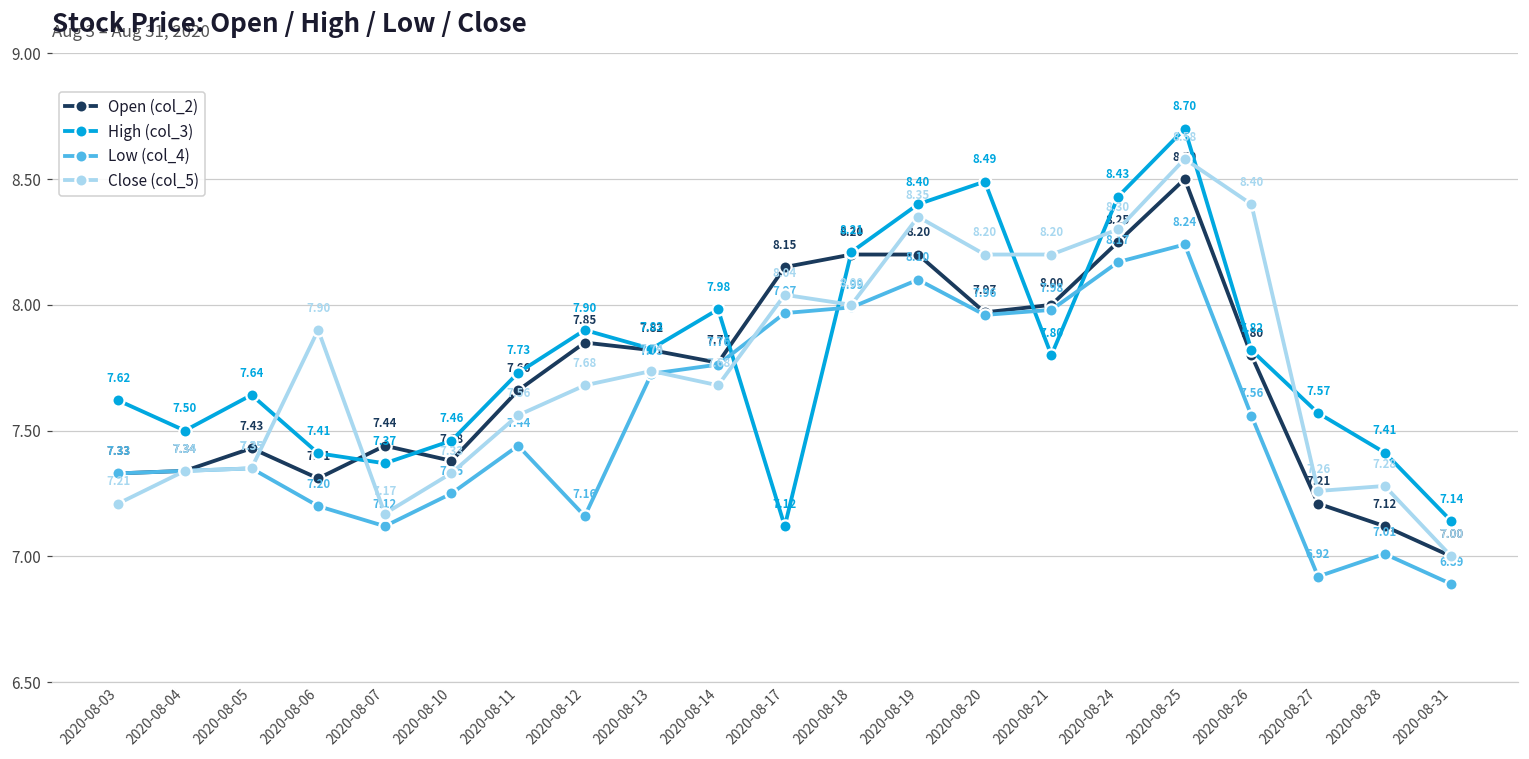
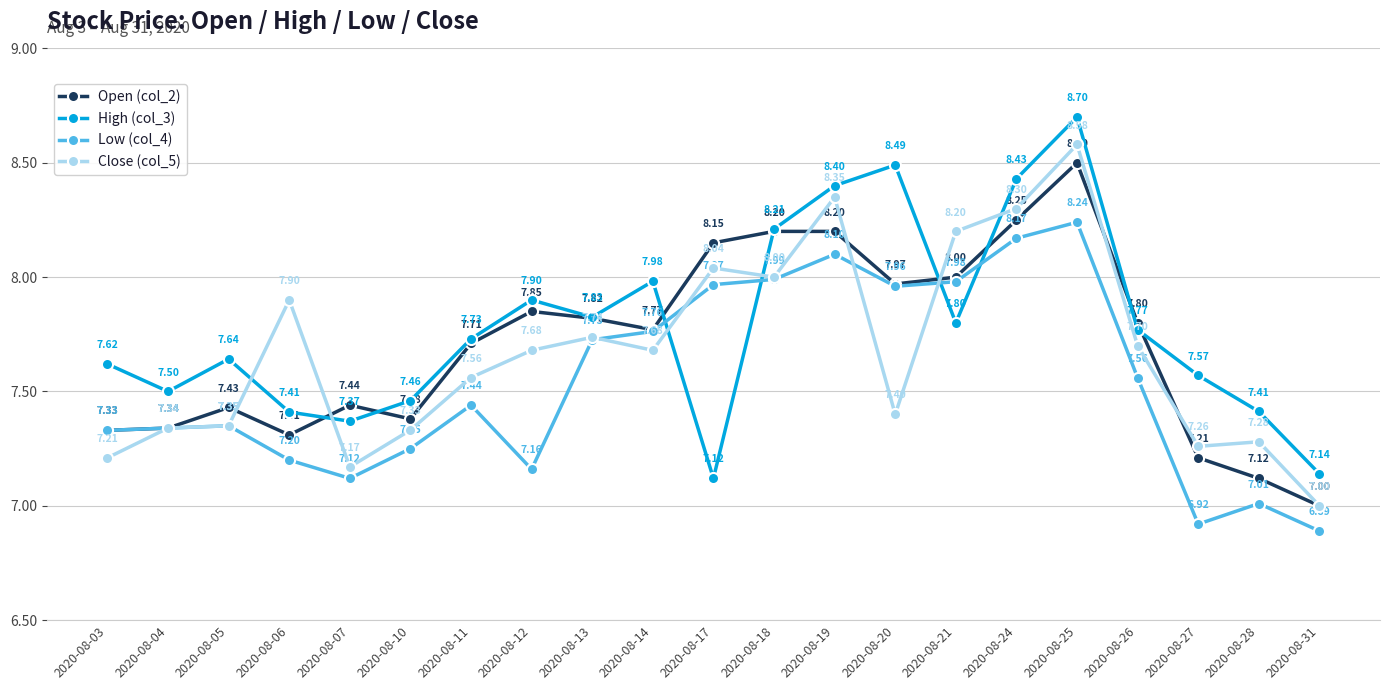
Open (col_2), 2020-08-11: 7.66 -> 7.71
Close (col_5), 2020-08-20: 8.2 -> 7.4
High (col_3), 2020-08-26: 7.82 -> 7.77
Close (col_5), 2020-08-26: 8.40 -> 7.70
